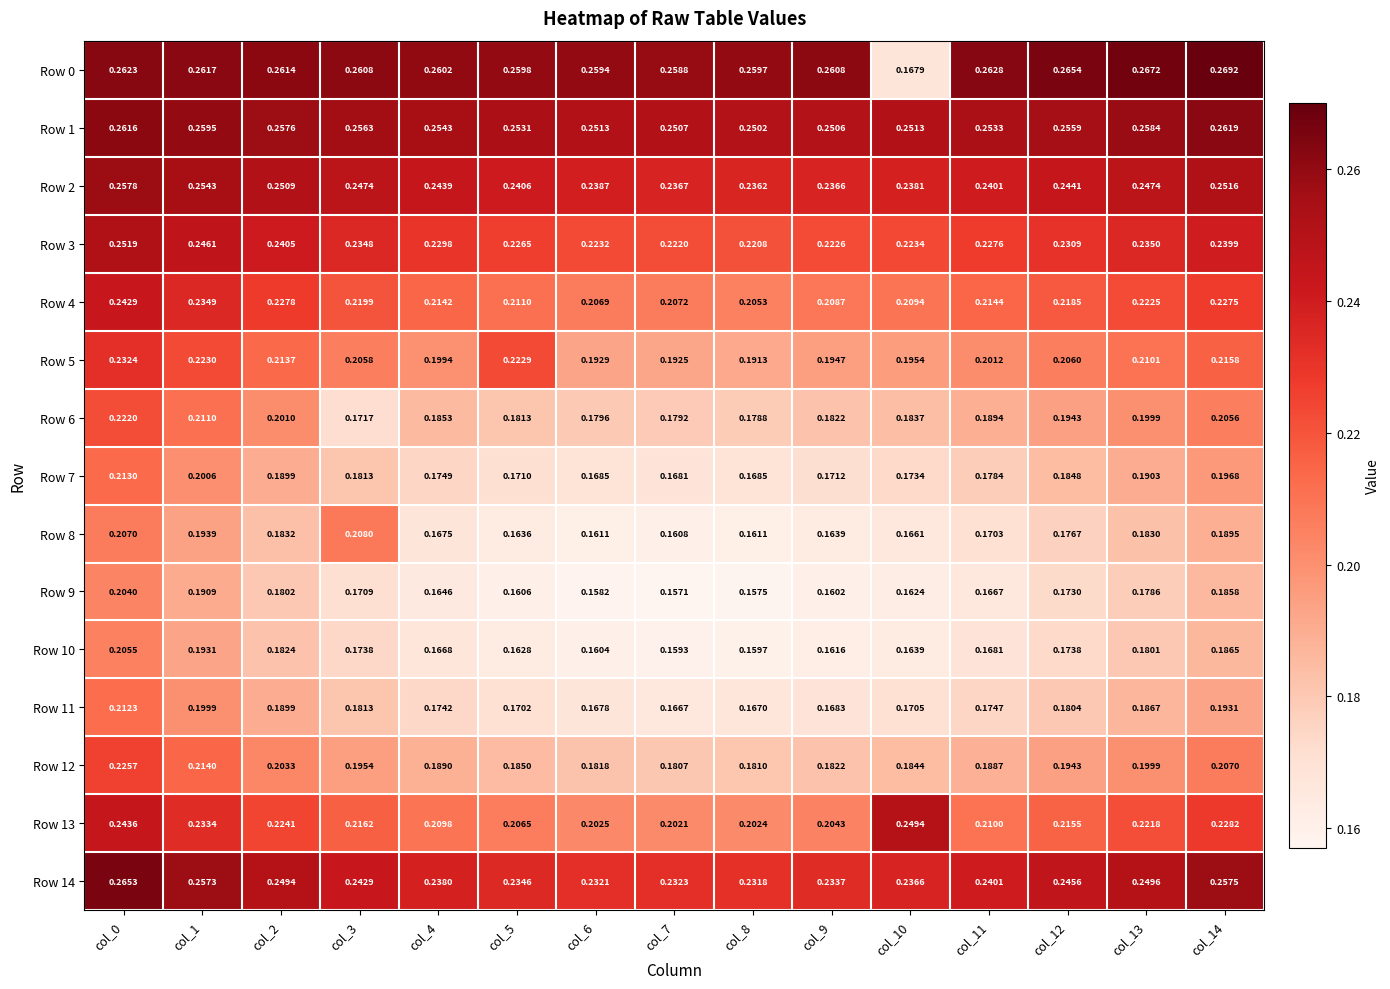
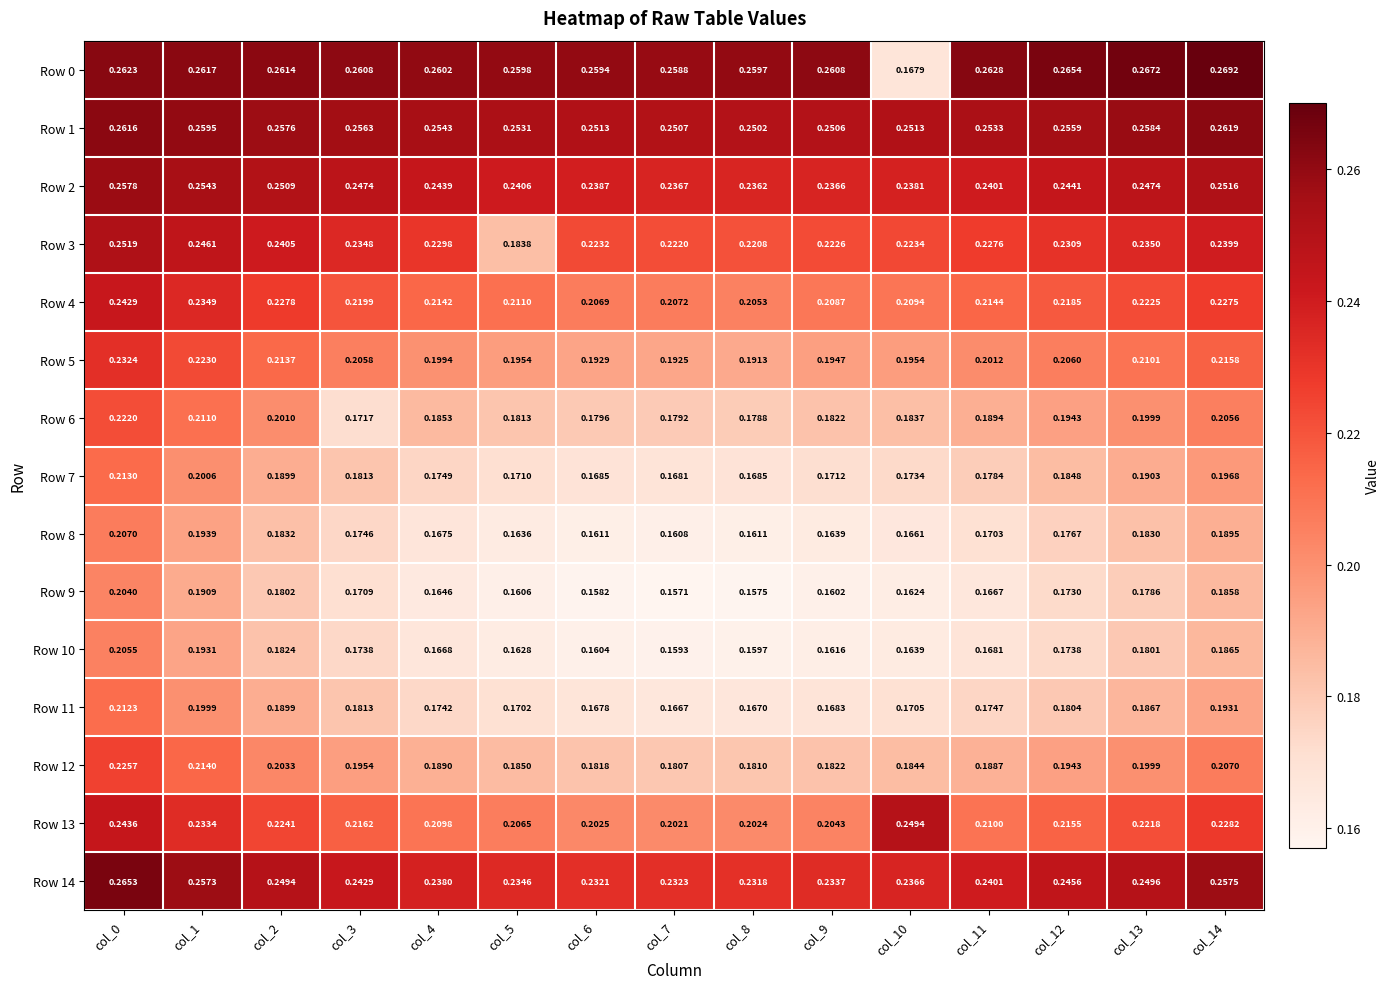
Row 3, col_5: 0.2265 -> 0.1838
Row 5, col_5: 0.2229 -> 0.1954
Row 8, col_3: 0.2080 -> 0.1746
